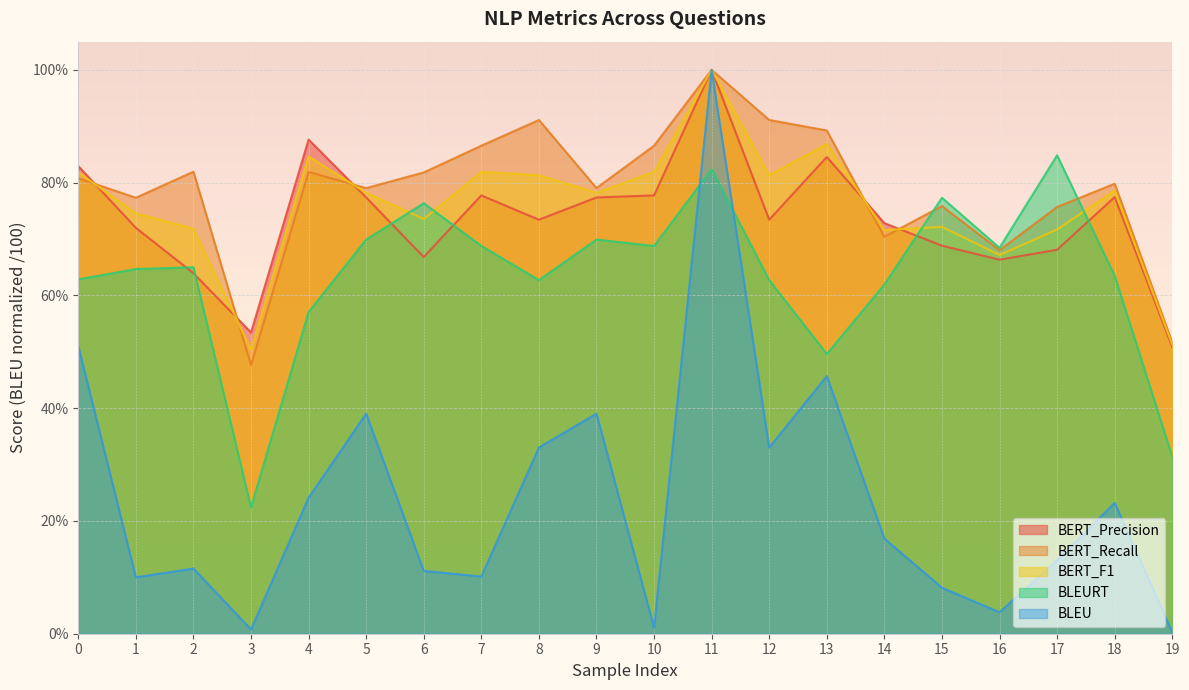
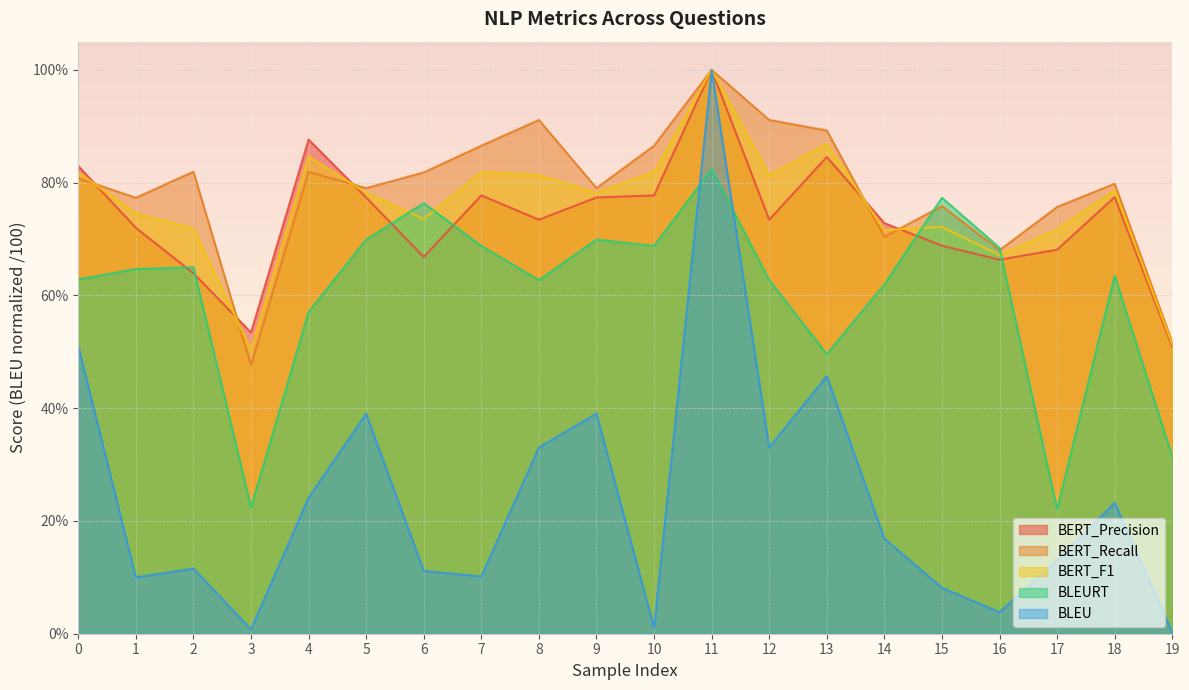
BLEURT, 17: 85% -> 22%
